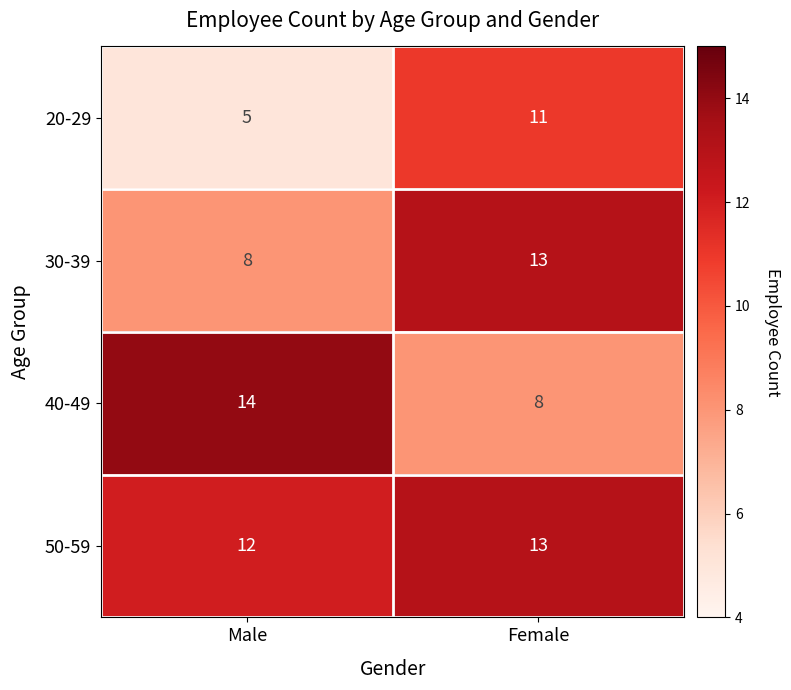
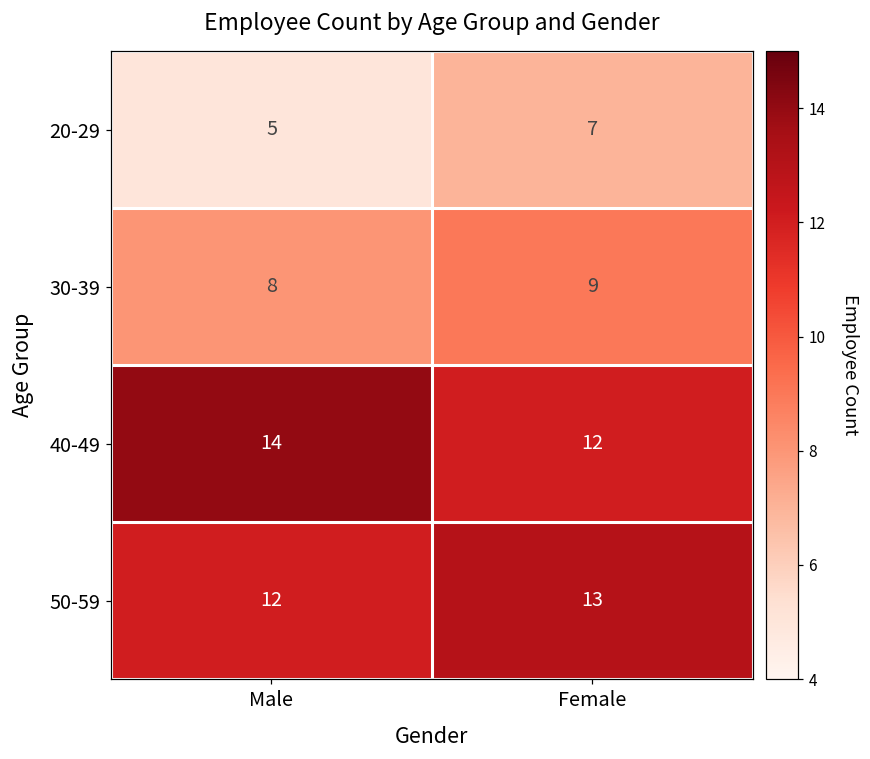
20-29, Female: 11 -> 7
30-39, Female: 13 -> 9
40-49, Female: 8 -> 12
